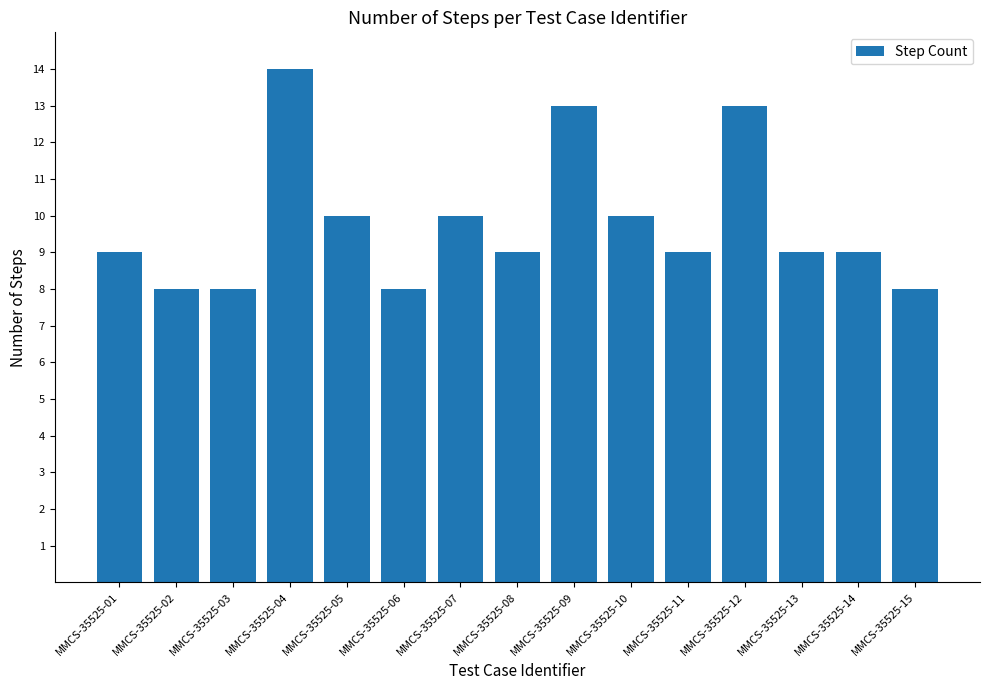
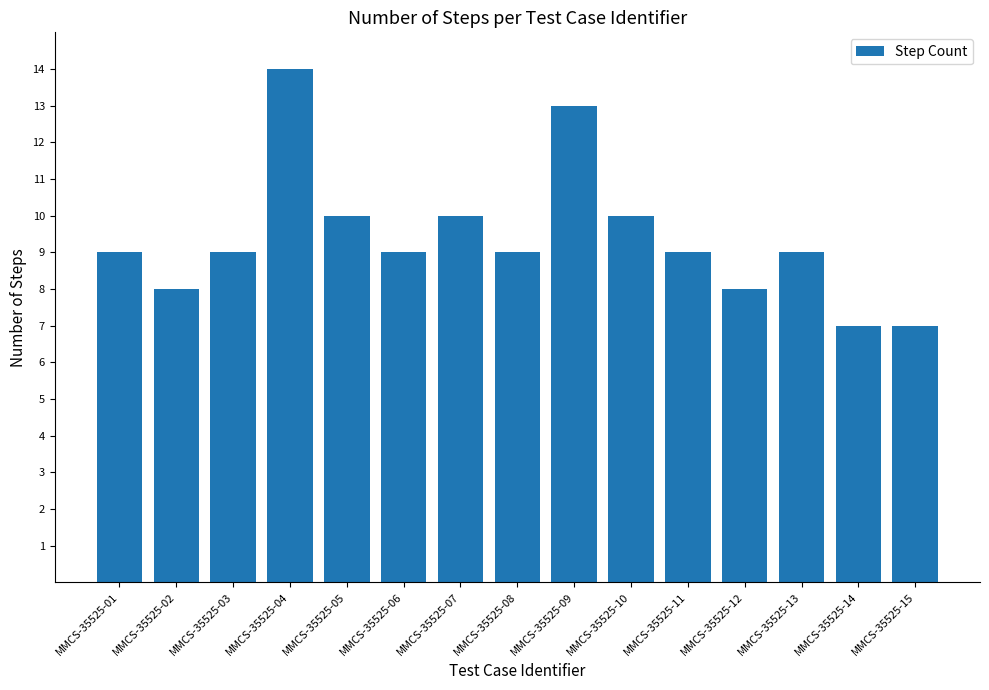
MMCS-35525-03: 8 -> 9
MMCS-35525-06: 8 -> 9
MMCS-35525-12: 13 -> 8
MMCS-35525-14: 9 -> 7
MMCS-35525-15: 8 -> 7
